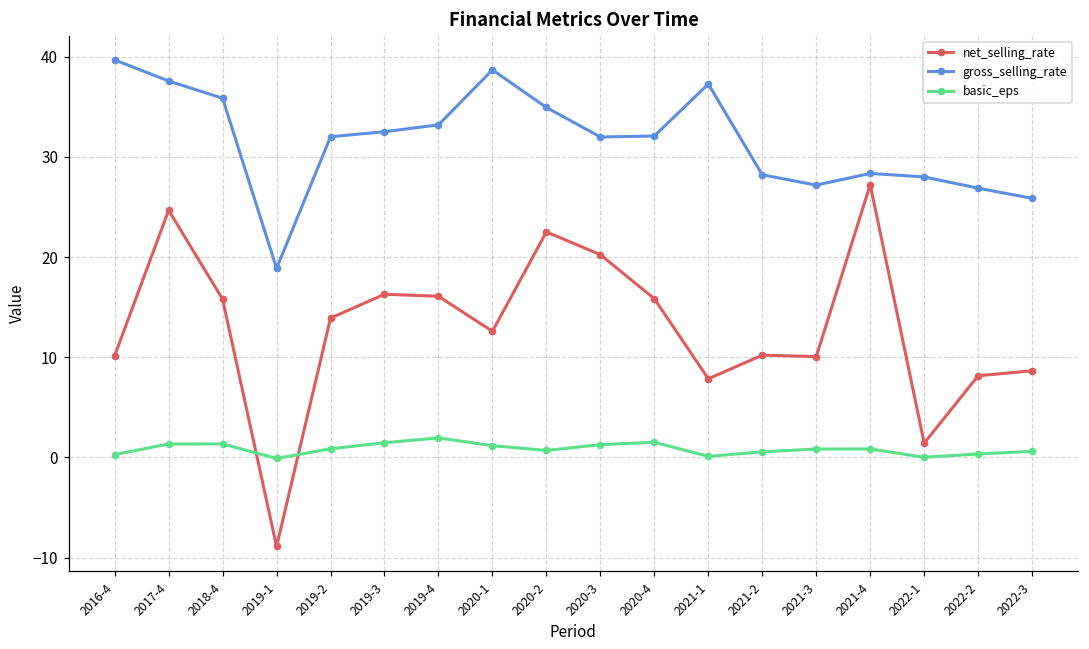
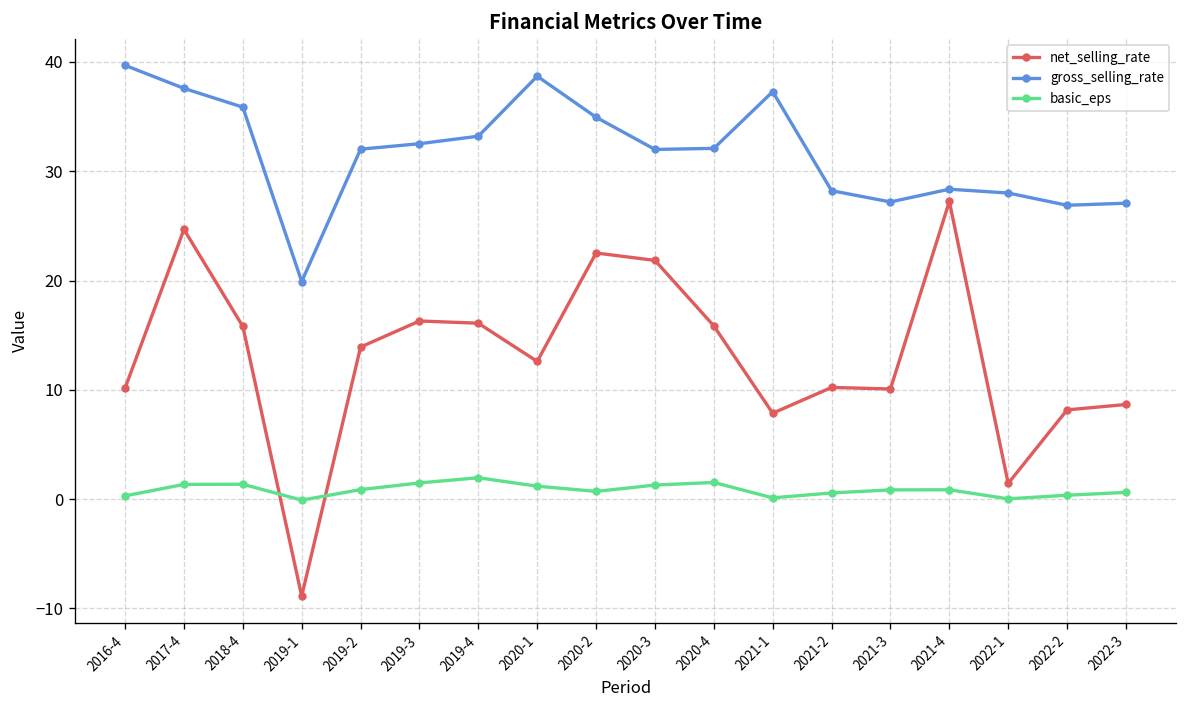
gross_selling_rate, 2019-1: 19 -> 20
net_selling_rate, 2020-3: 20 -> 22
gross_selling_rate, 2022-3: 26 -> 27
